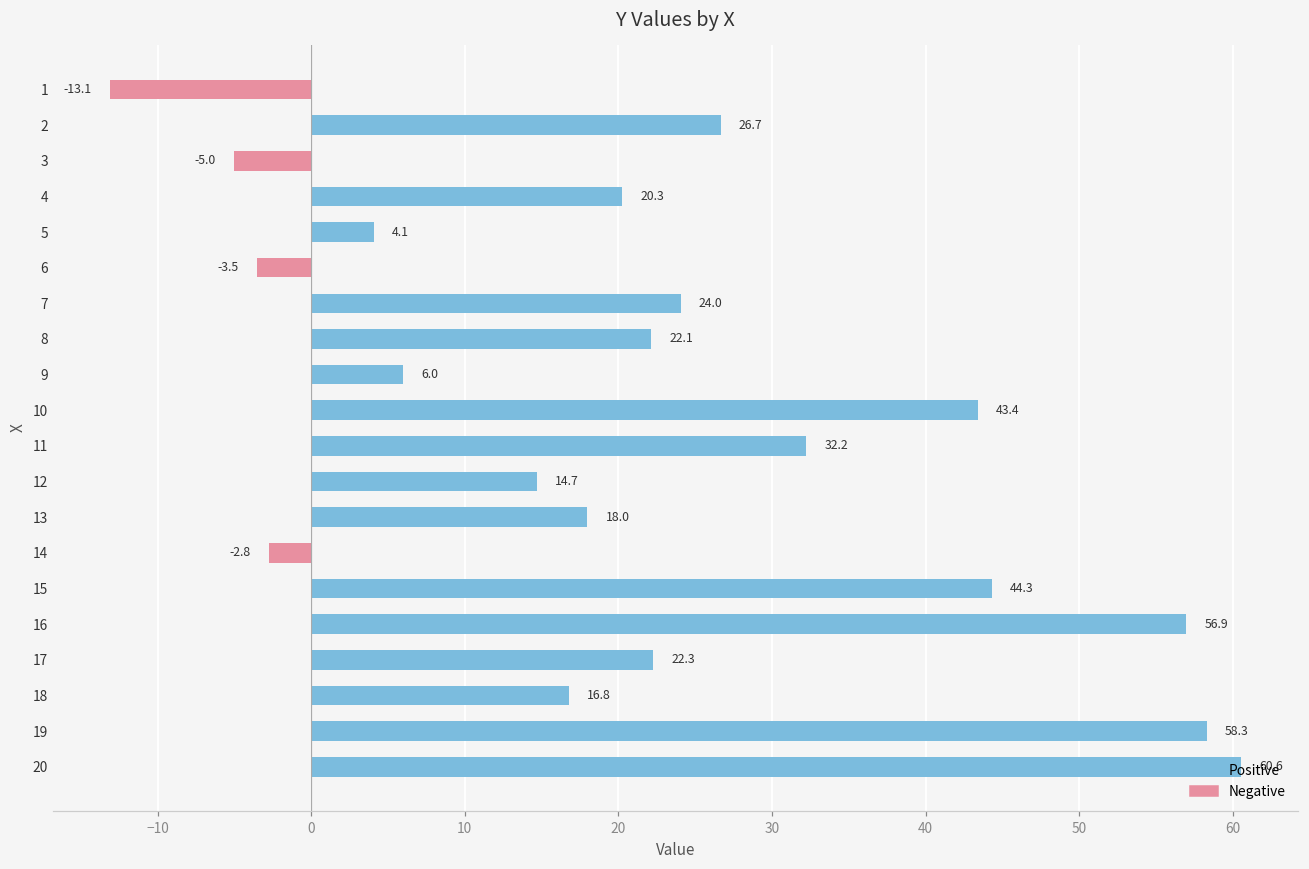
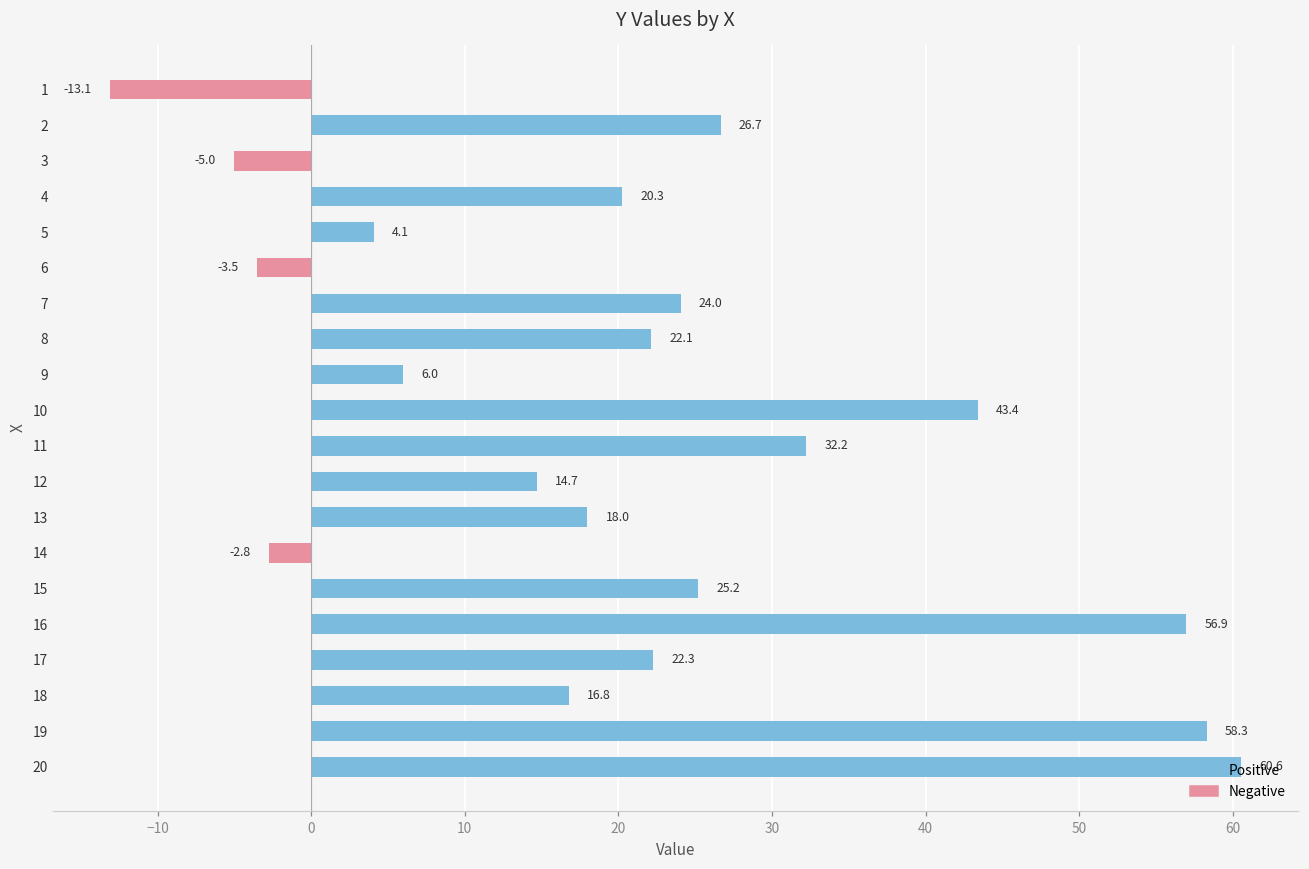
15: 44.3 -> 25.2
